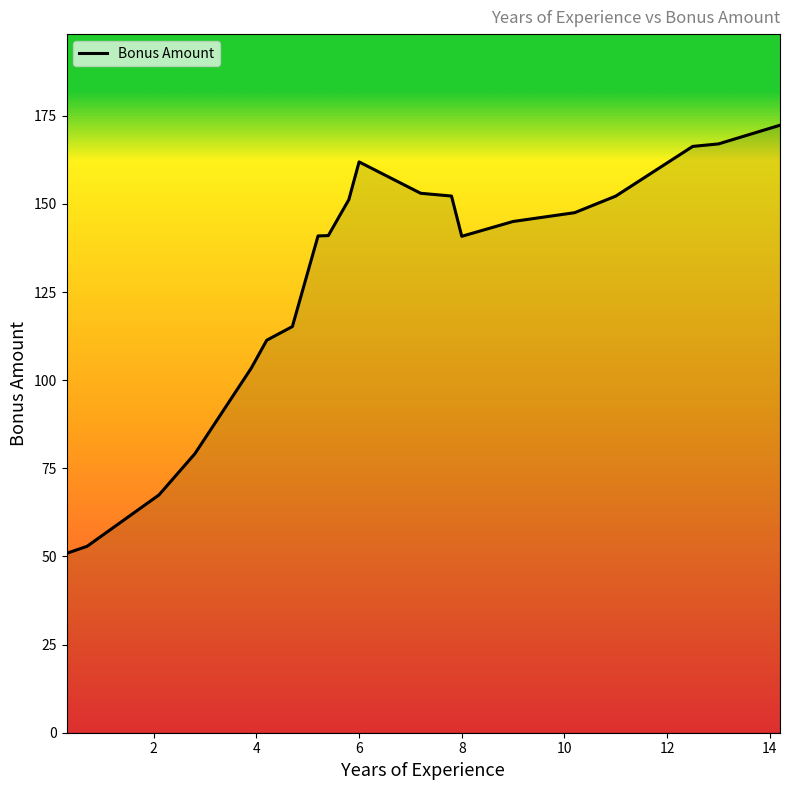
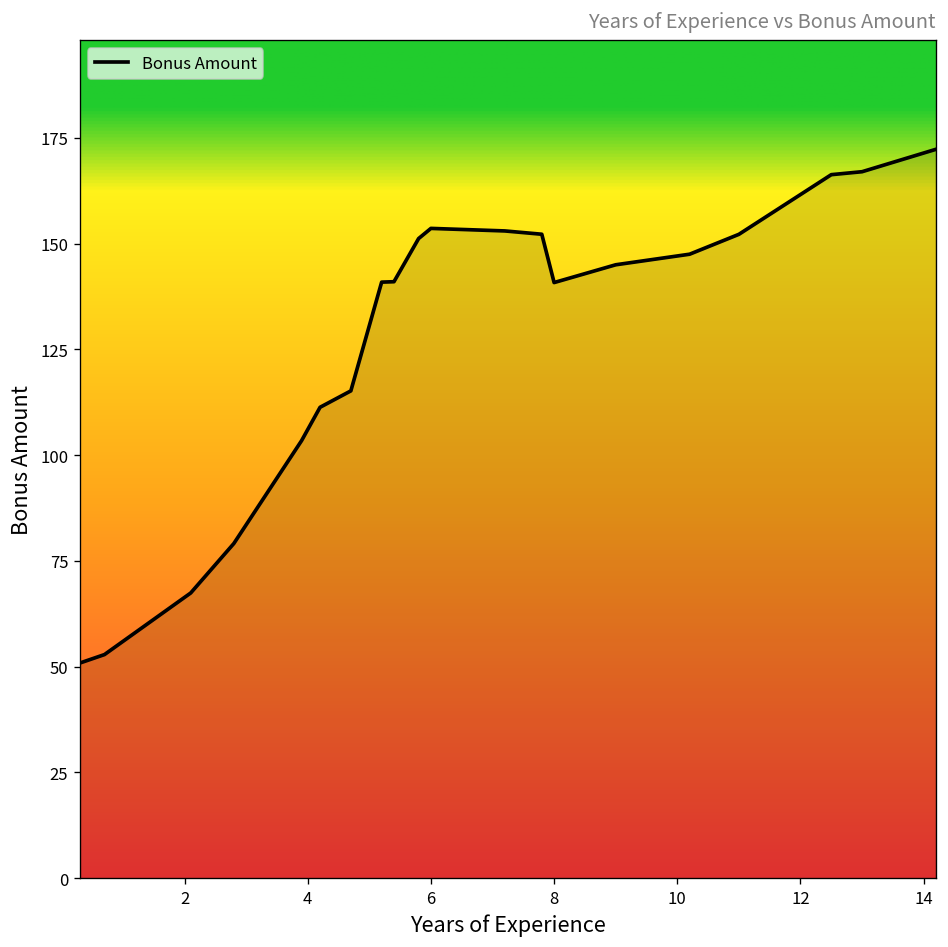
6: 162 -> 154
